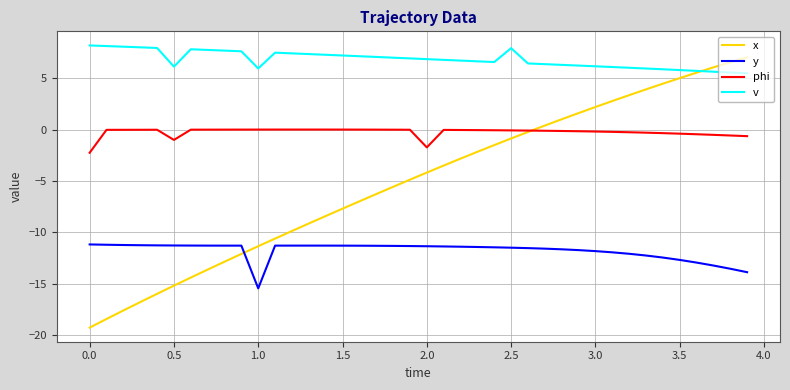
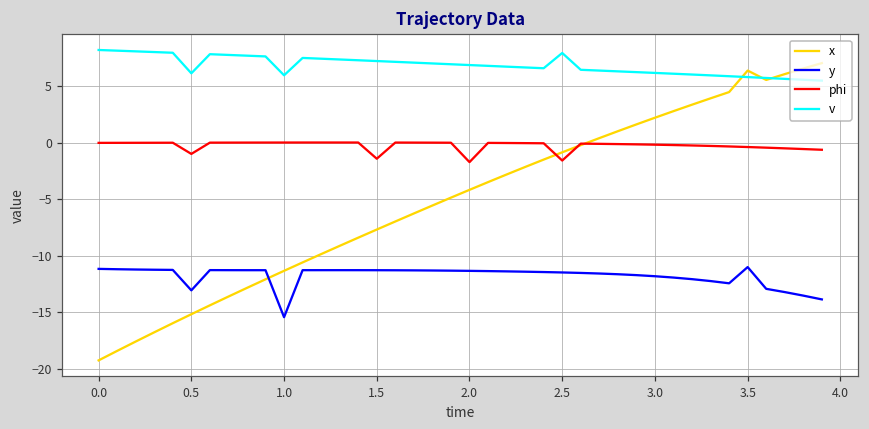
phi, 0.0: -2.3 -> 0.0
y, 0.5: -11.3 -> -13.1
phi, 1.5: 0.0 -> -1.4
phi, 2.5: -0.1 -> -1.6
x, 3.5: 5.0 -> 6.4
y, 3.5: -12.7 -> -11.0
